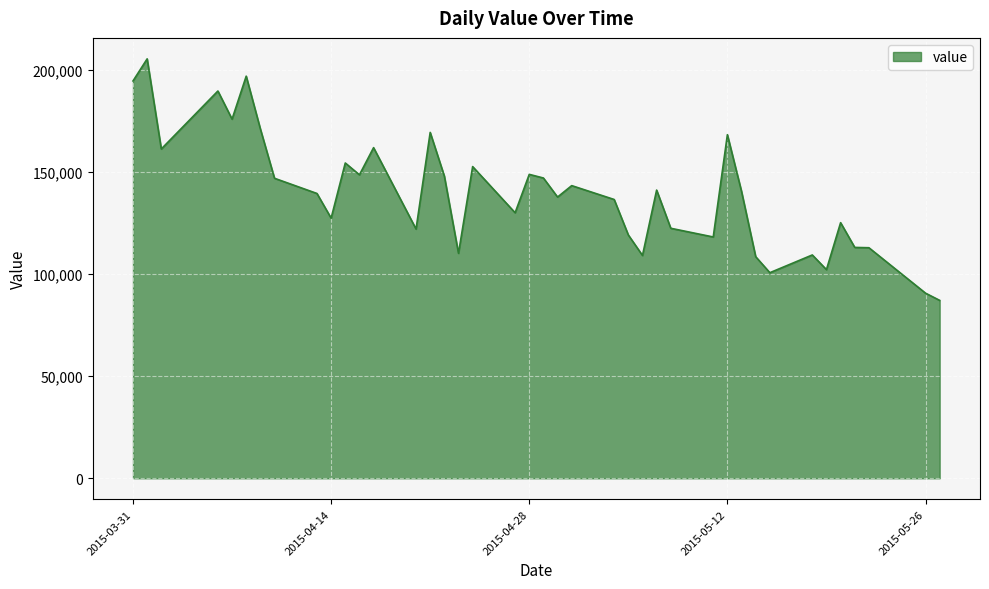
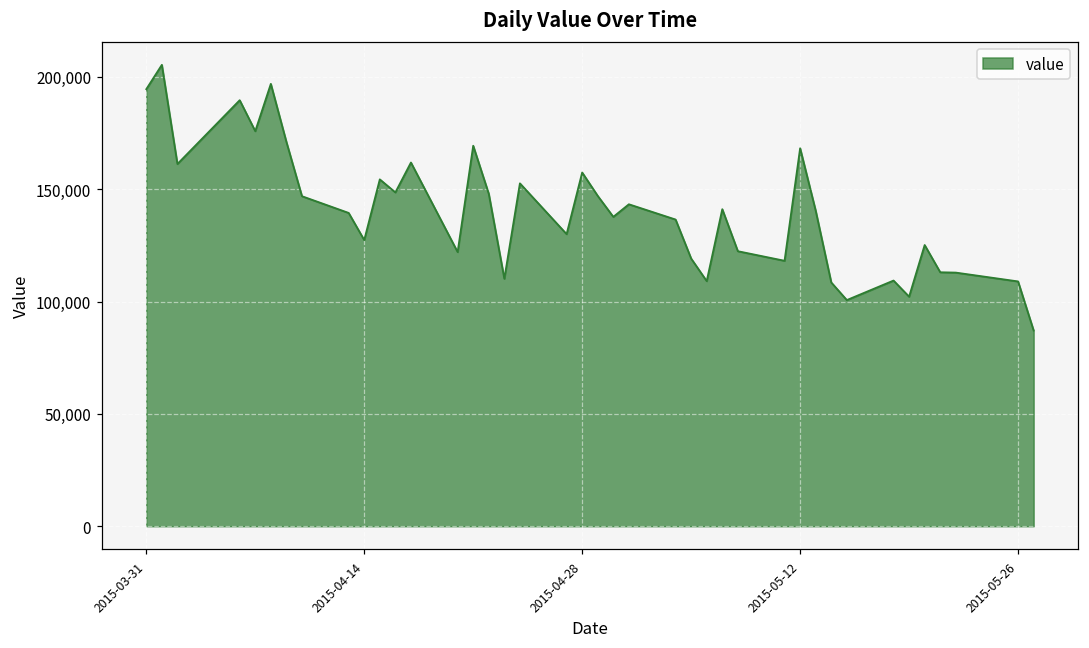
2015-04-28: 149,000 -> 157,000
2015-05-26: 91,000 -> 109,000
